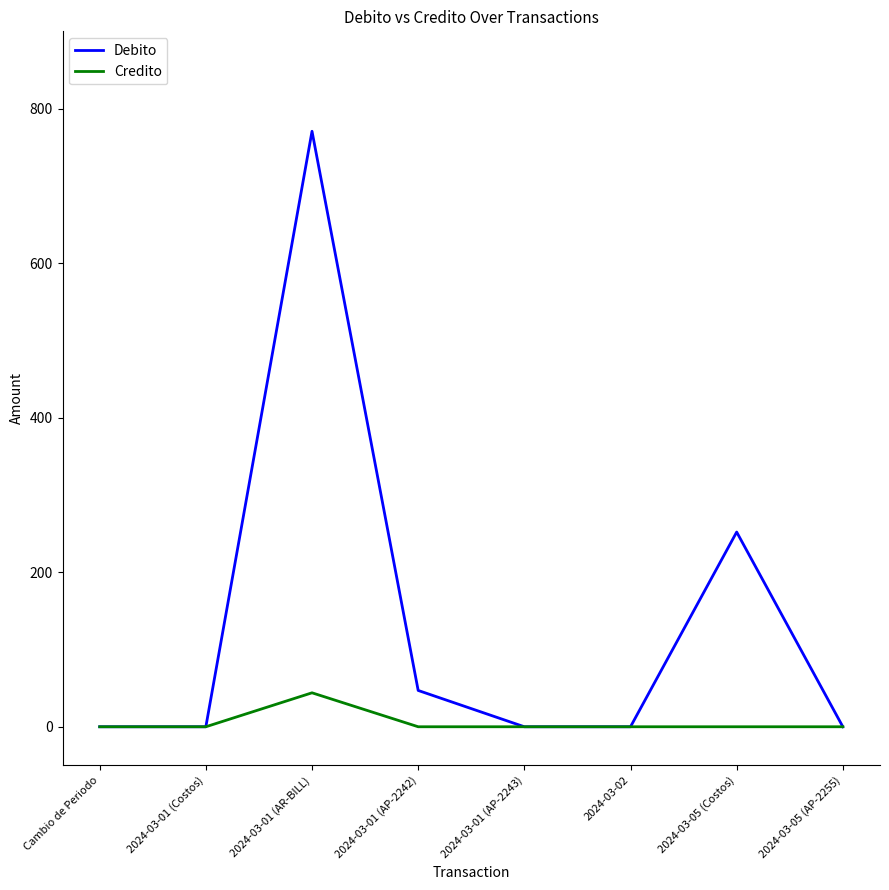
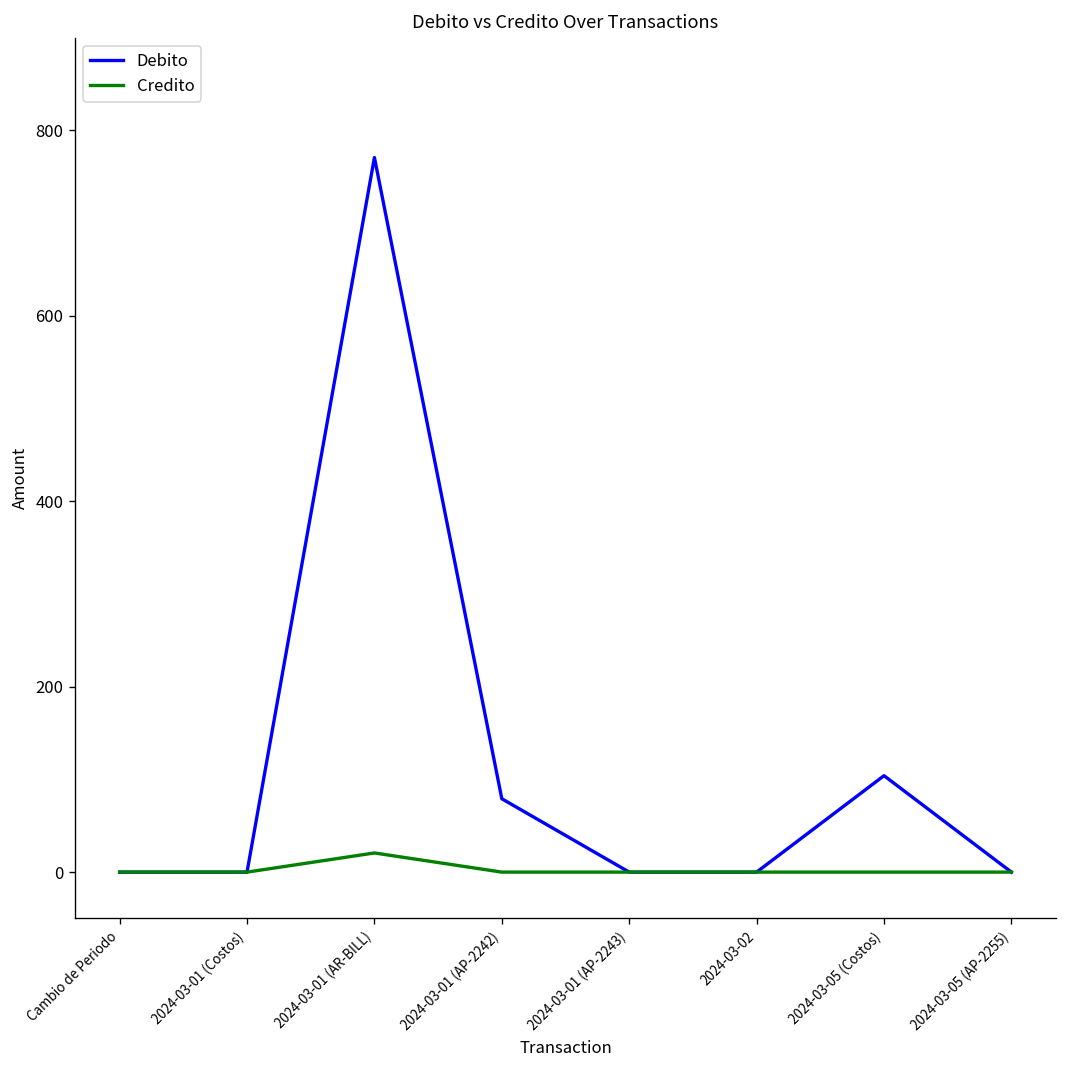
Credito, 2024-03-01 (AR-BILL): 40 -> 20
Debito, 2024-03-01 (AP-2242): 50 -> 80
Debito, 2024-03-05 (Costos): 250 -> 100
